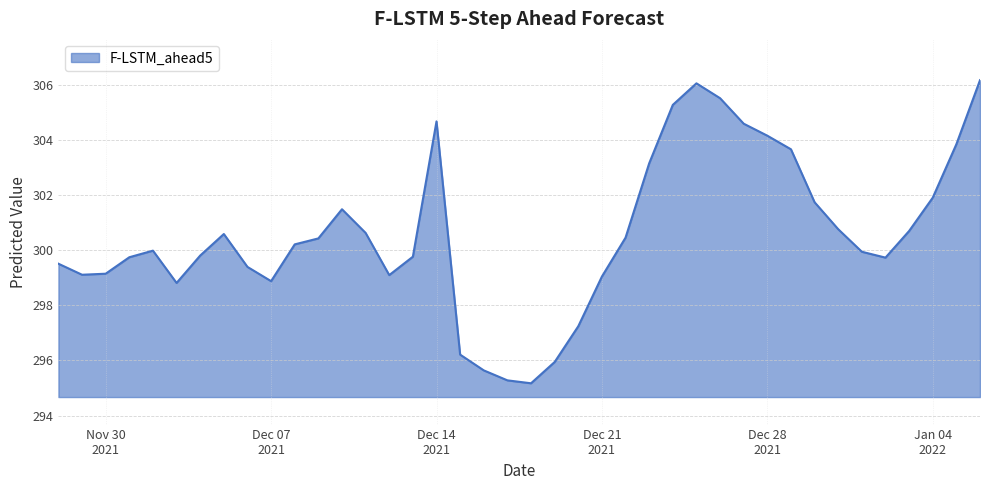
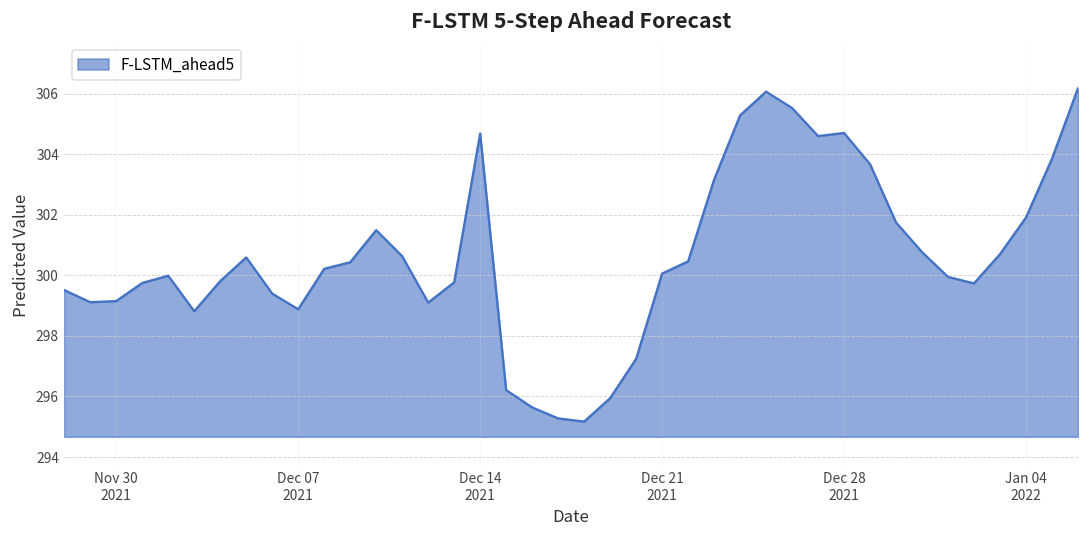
Dec 21 2021: 299.0 -> 300.1
Dec 28 2021: 304.2 -> 304.7
